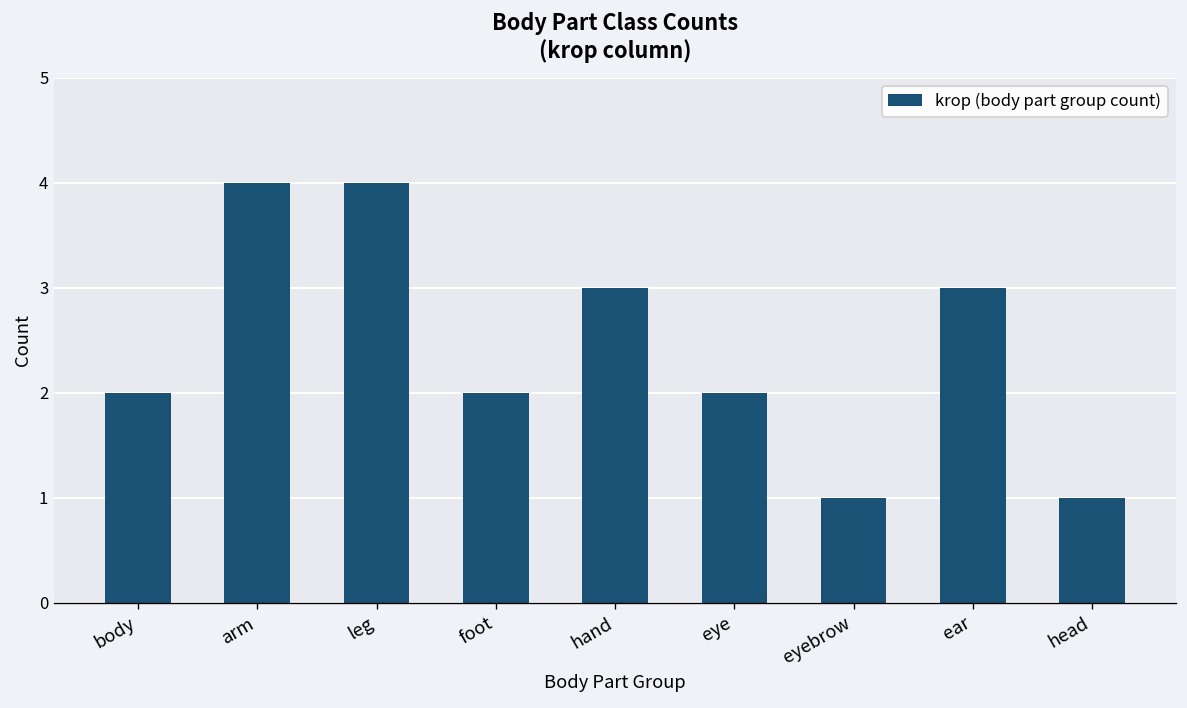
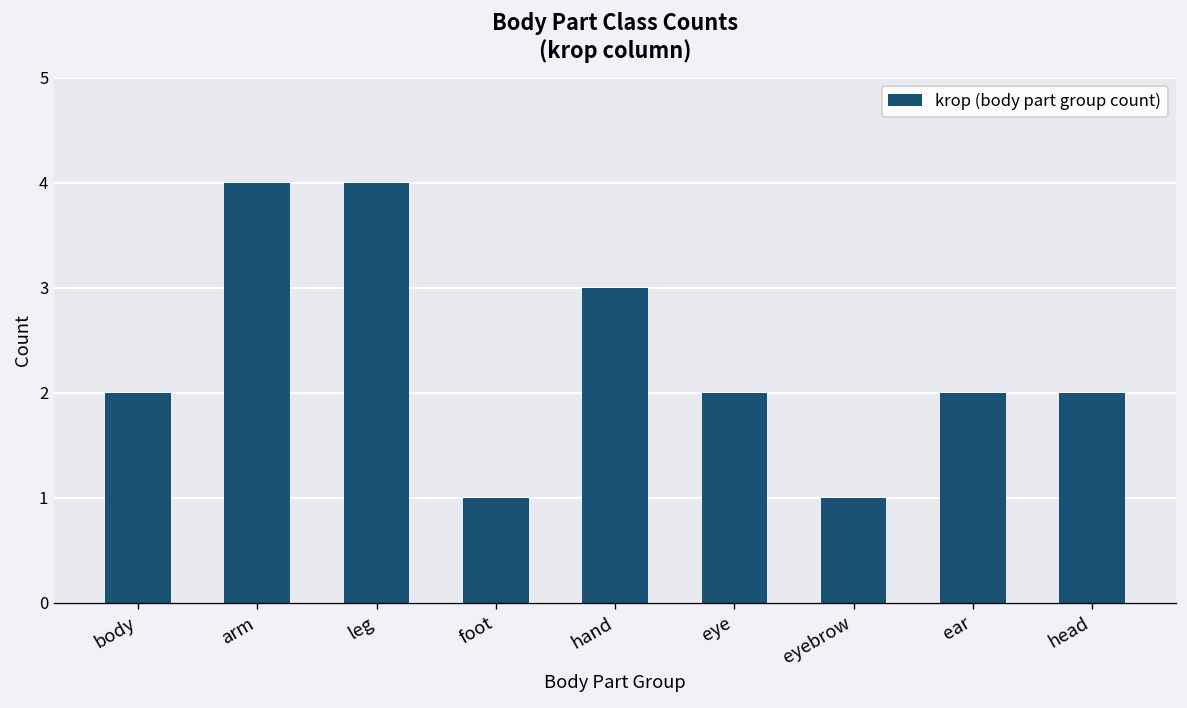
foot: 2 -> 1
ear: 3 -> 2
head: 1 -> 2
